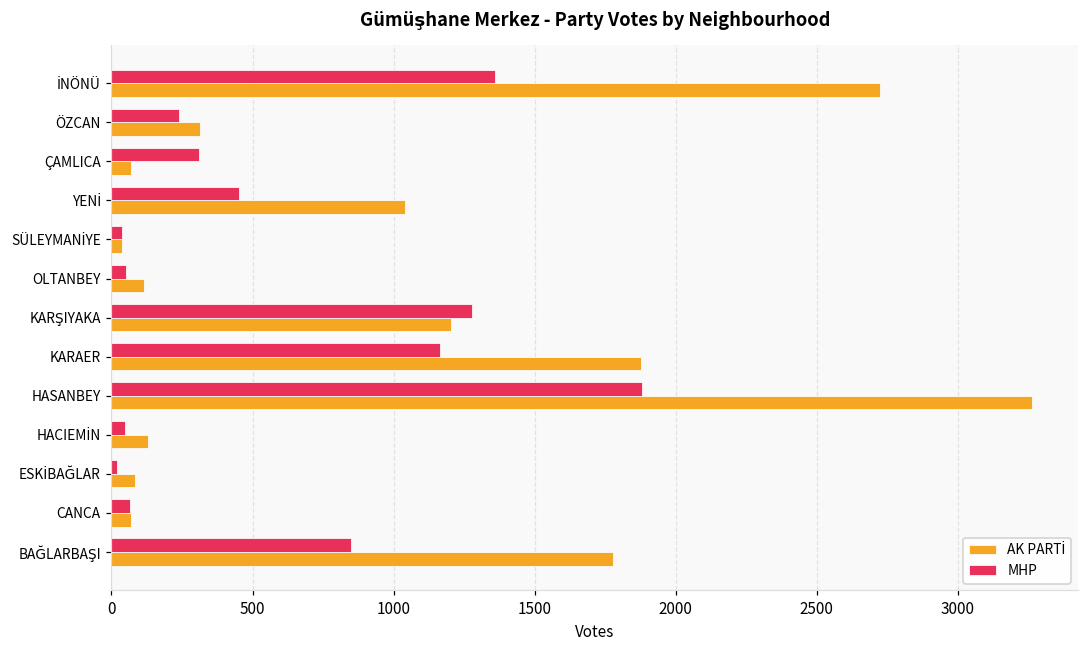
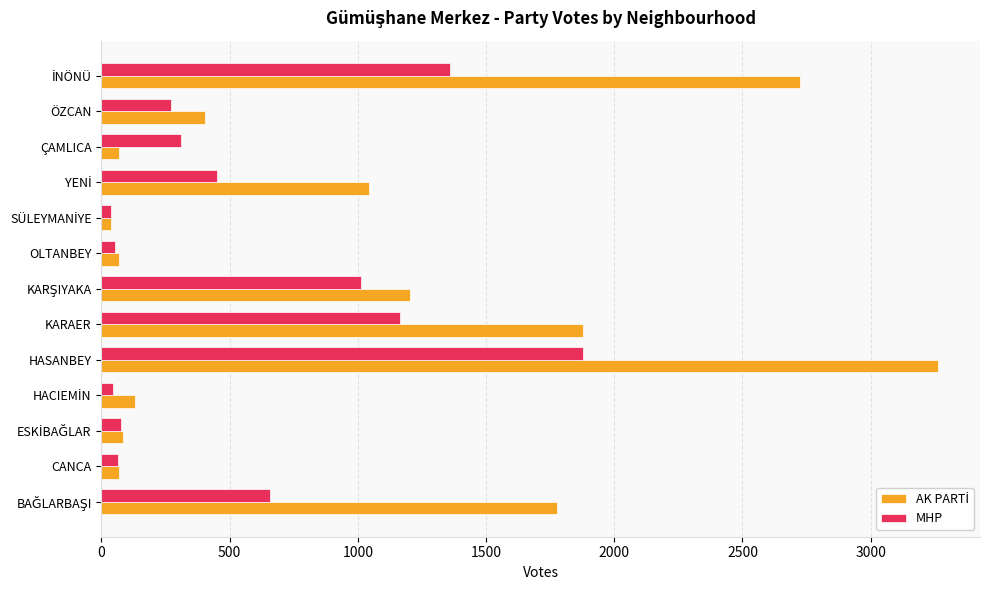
MHP, ÖZCAN: 240 -> 270
AK PARTİ, ÖZCAN: 320 -> 410
AK PARTİ, OLTANBEY: 110 -> 70
MHP, KARŞIYAKA: 1280 -> 1010
MHP, ESKİBAĞLAR: 20 -> 80
MHP, BAĞLARBAŞI: 850 -> 660
